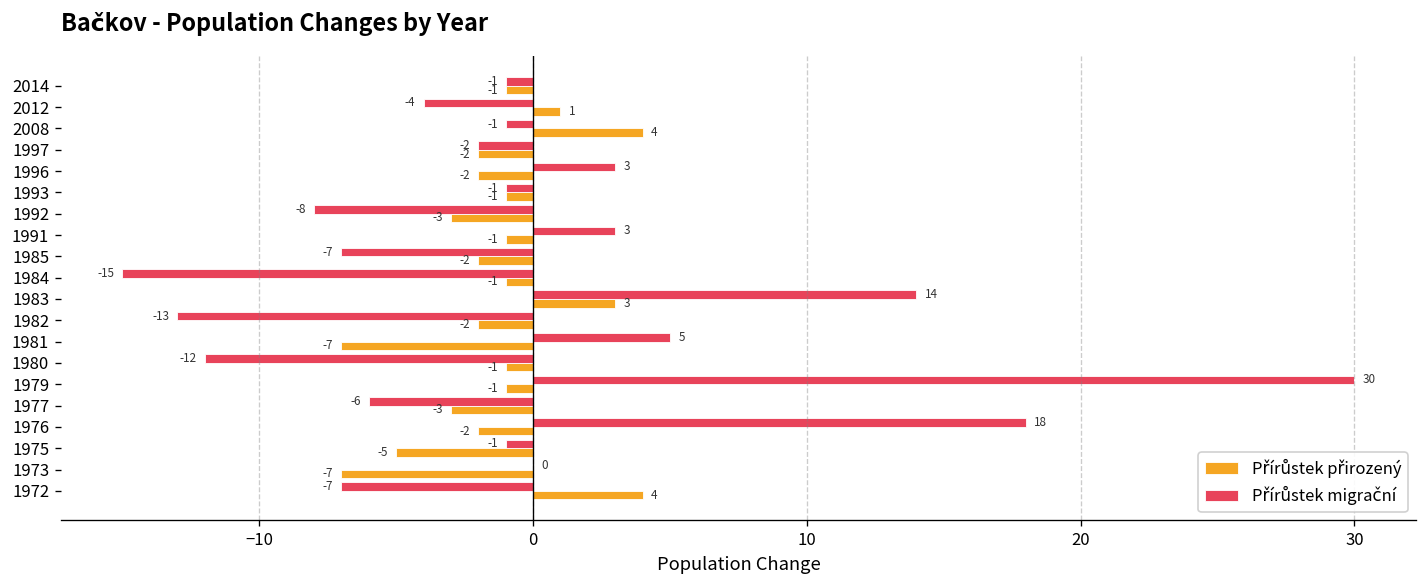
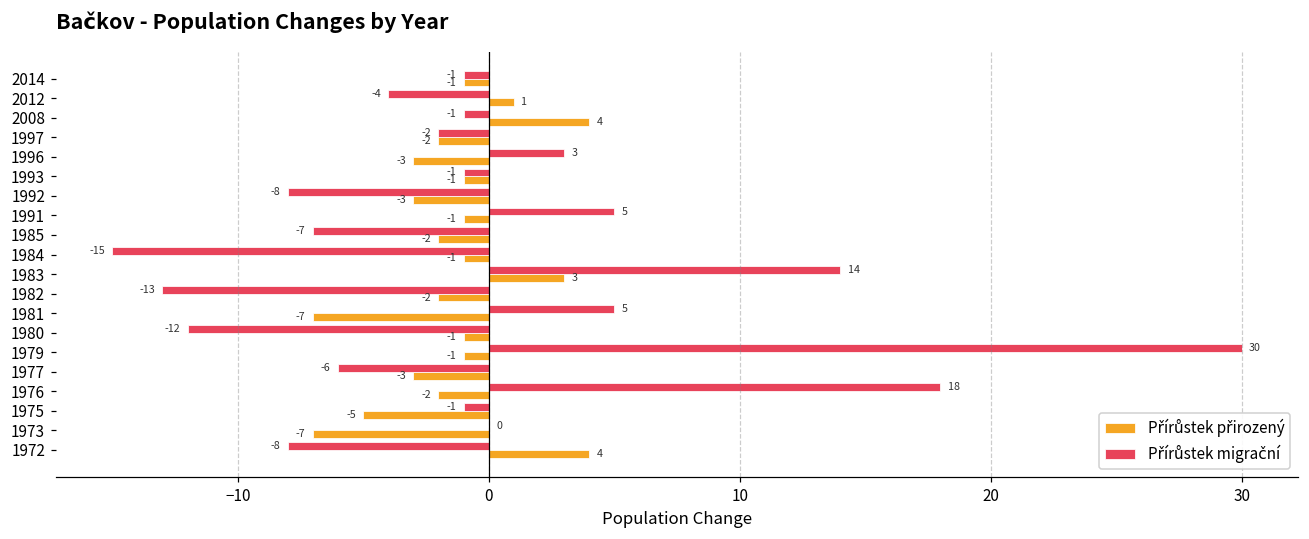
Přírůstek přirozený, 1996: -2 -> -3
Přírůstek migrační, 1991: 3 -> 5
Přírůstek migrační, 1972: -7 -> -8
